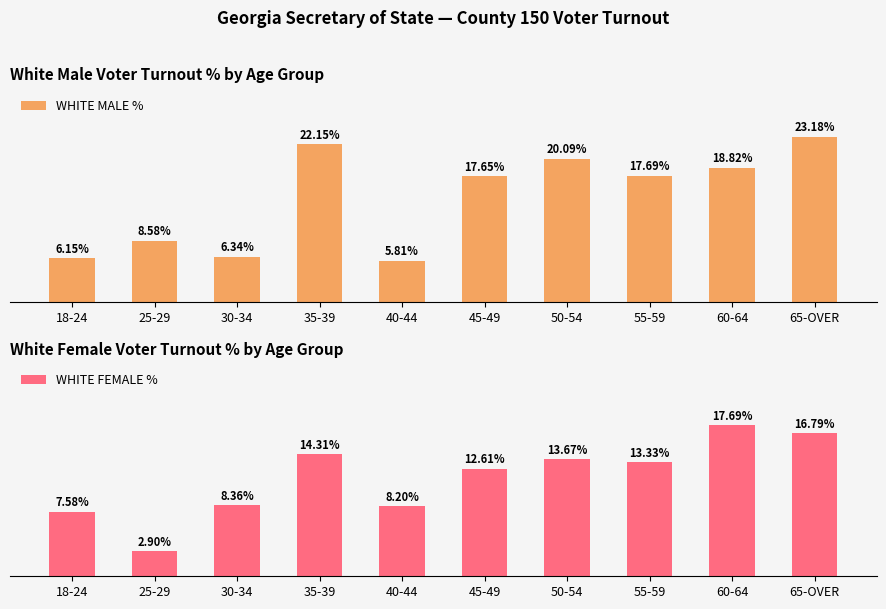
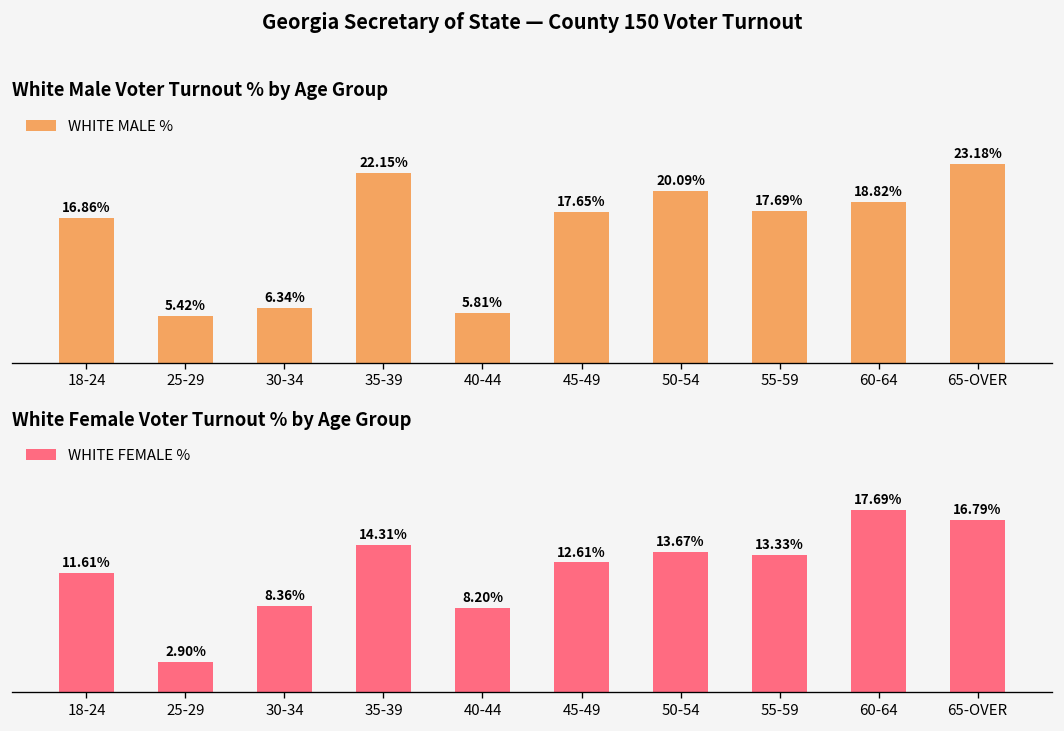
White Male Voter Turnout % by Age Group, 18-24: 6.15% -> 16.86%
White Male Voter Turnout % by Age Group, 25-29: 8.58% -> 5.42%
White Female Voter Turnout % by Age Group, 18-24: 7.58% -> 11.61%
